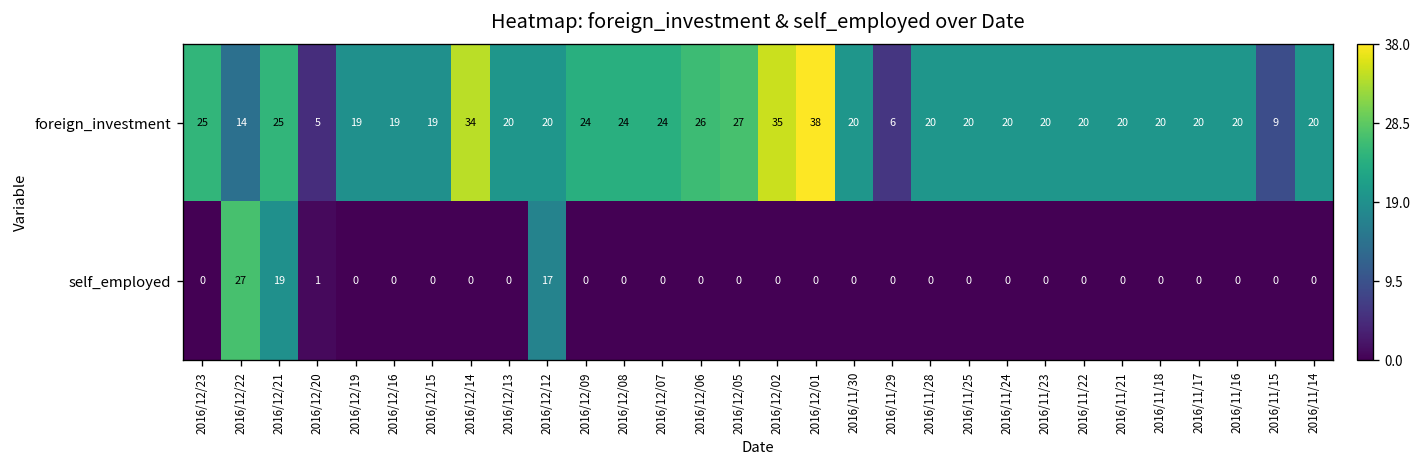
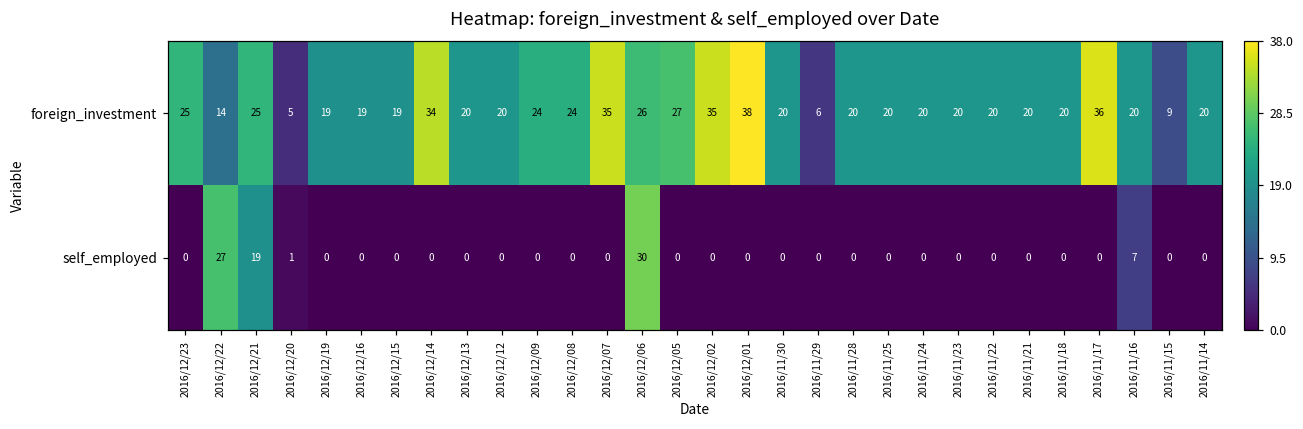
foreign_investment, 2016/12/07: 24 -> 35
foreign_investment, 2016/11/17: 20 -> 36
self_employed, 2016/12/12: 17 -> 0
self_employed, 2016/12/06: 0 -> 30
self_employed, 2016/11/16: 0 -> 7
